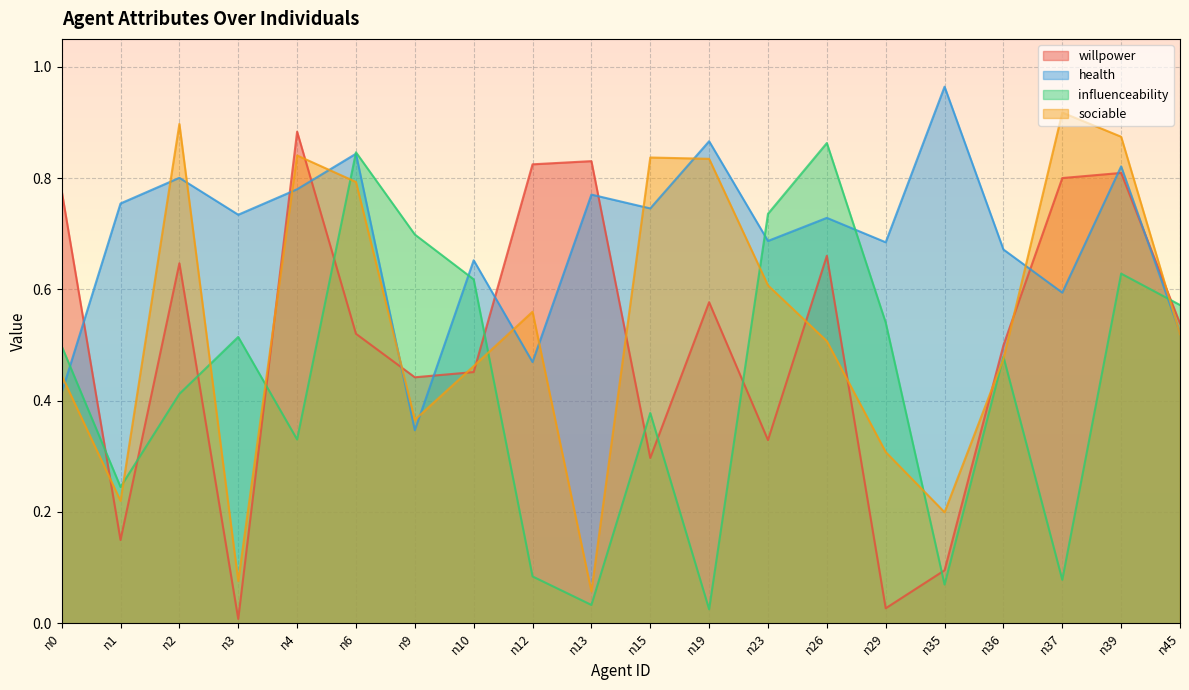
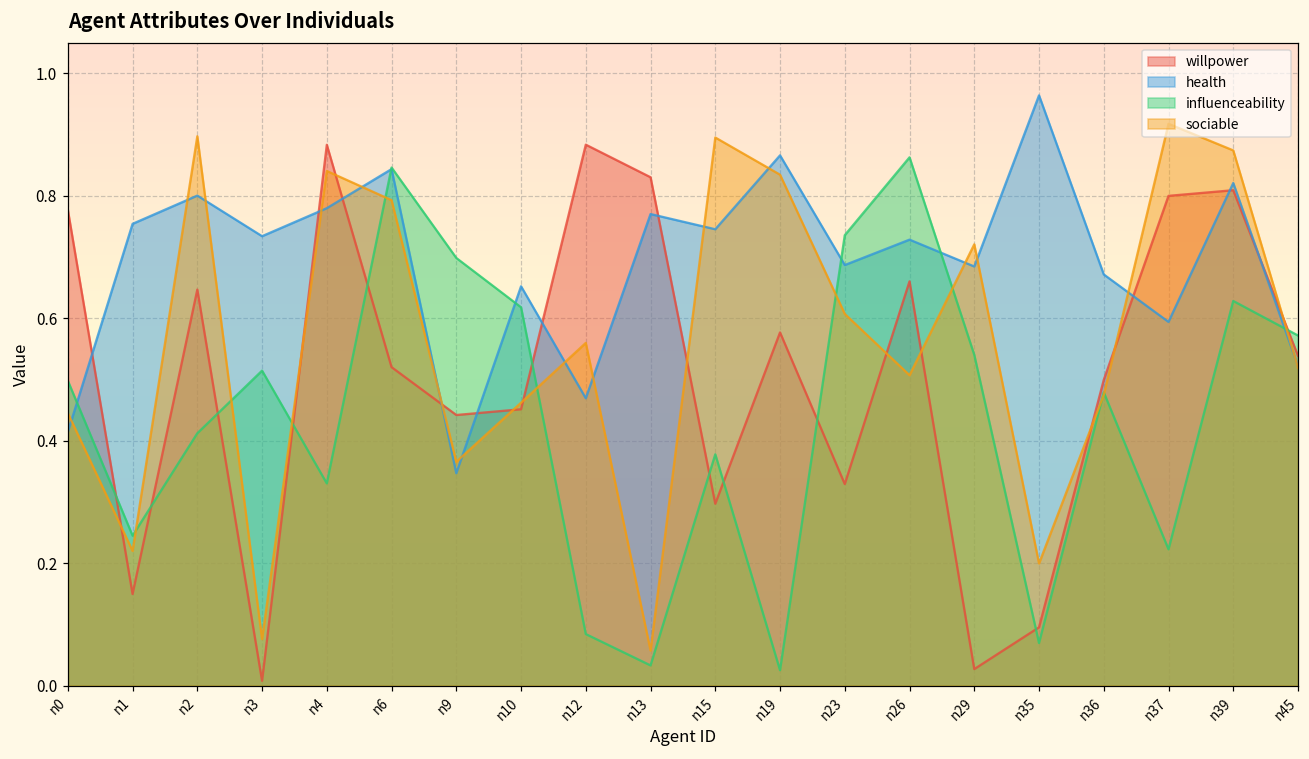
willpower, n12: 0.82 -> 0.88
sociable, n15: 0.84 -> 0.90
sociable, n29: 0.31 -> 0.72
influenceability, n37: 0.08 -> 0.22
